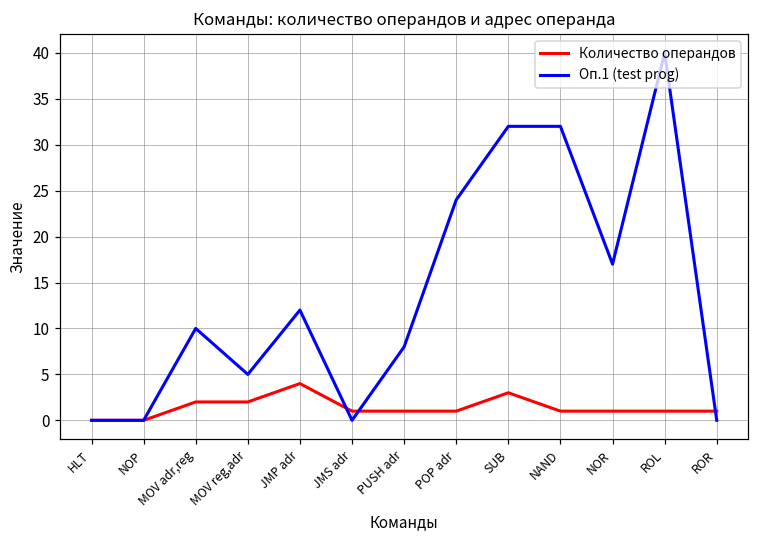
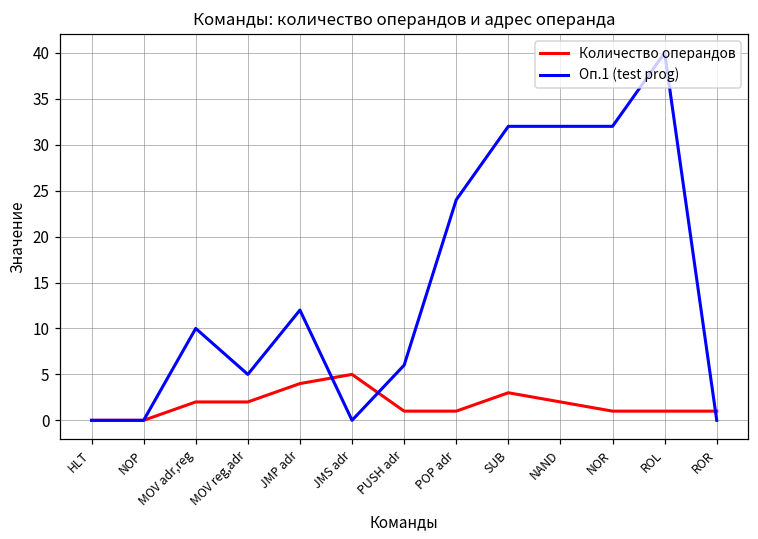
Количество операндов, JMS adr: 1 -> 5
Оп.1 (test prog), PUSH adr: 8 -> 6
Количество операндов, NAND: 1 -> 2
Оп.1 (test prog), NOR: 17 -> 32
